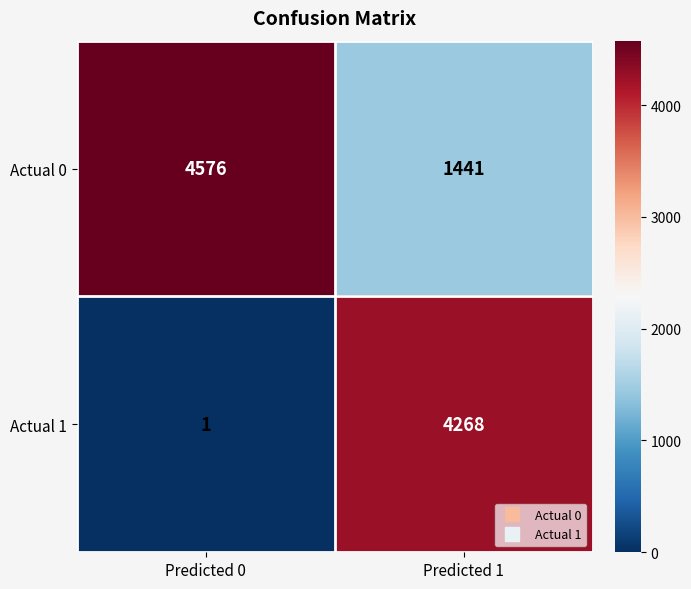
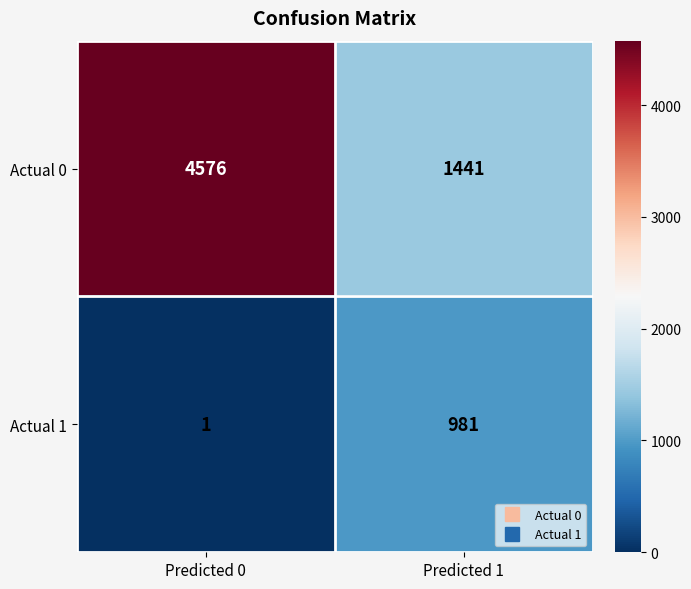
Actual 1, Predicted 1: 4268 -> 981
